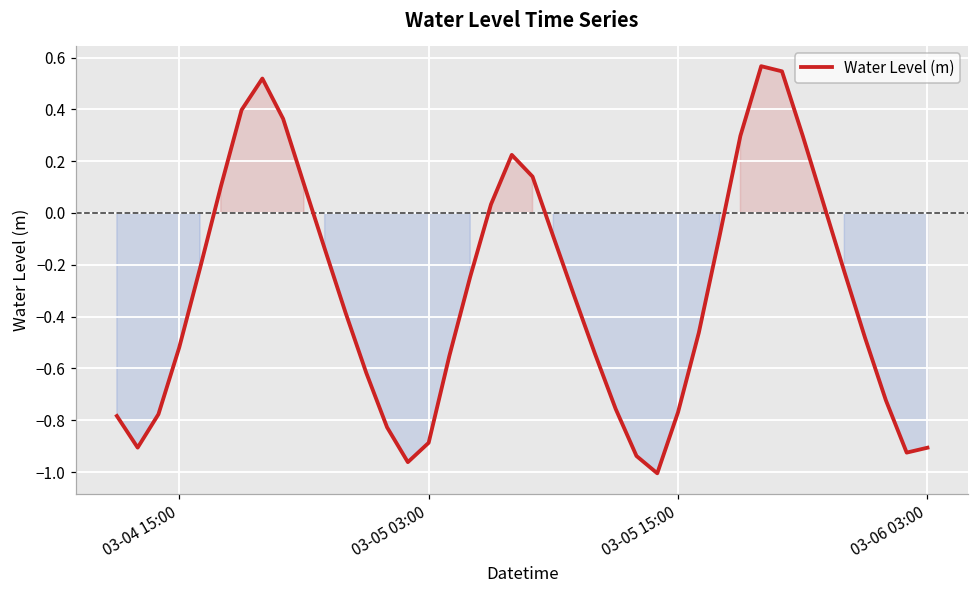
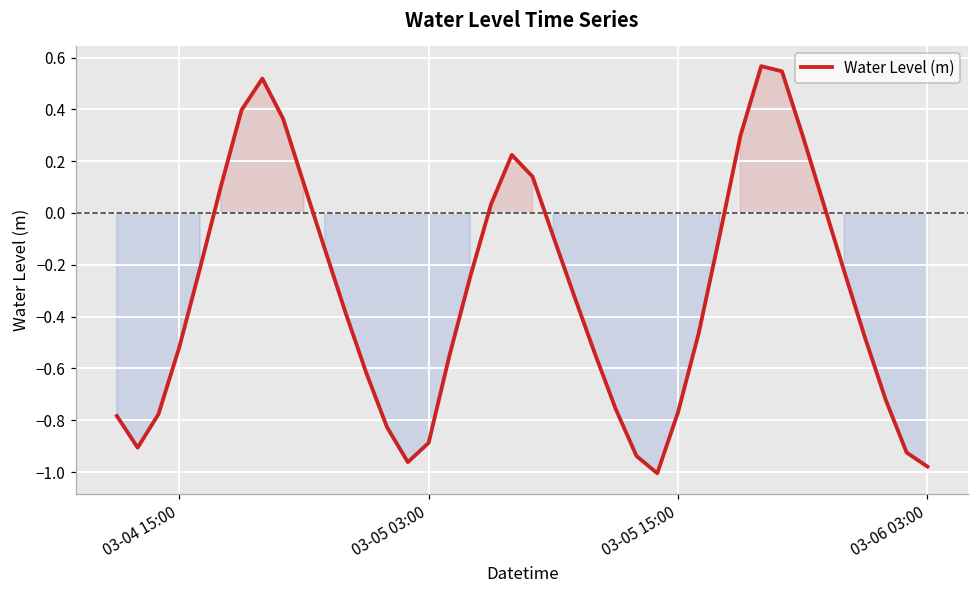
03-06 03:00: -0.91 -> -0.98
